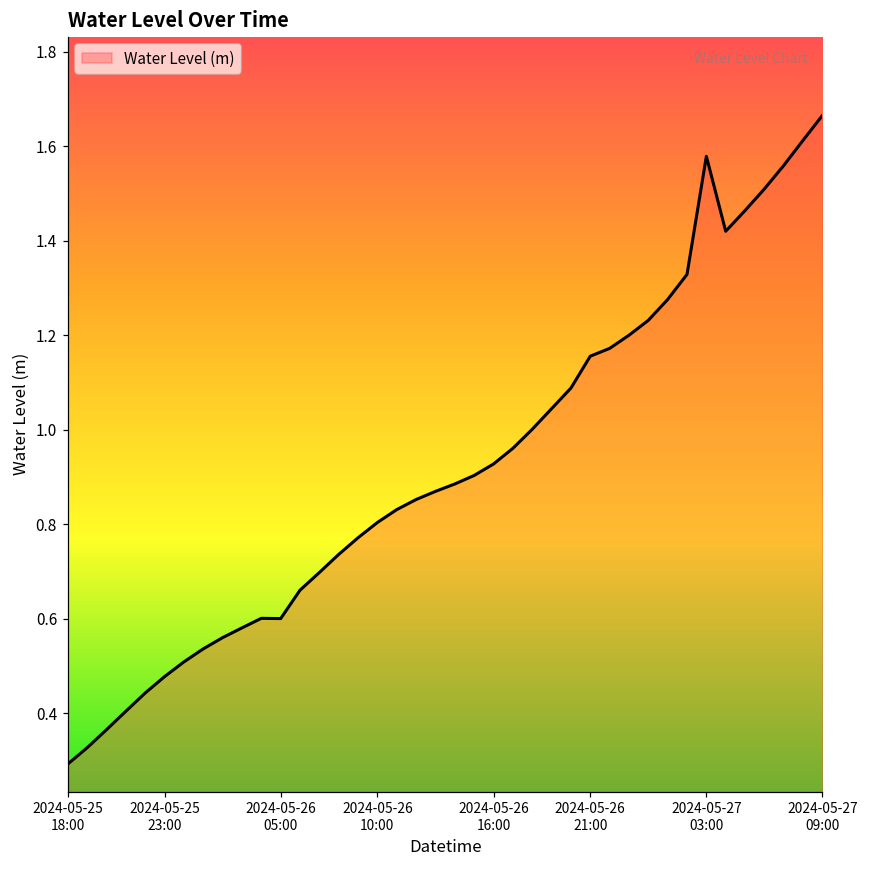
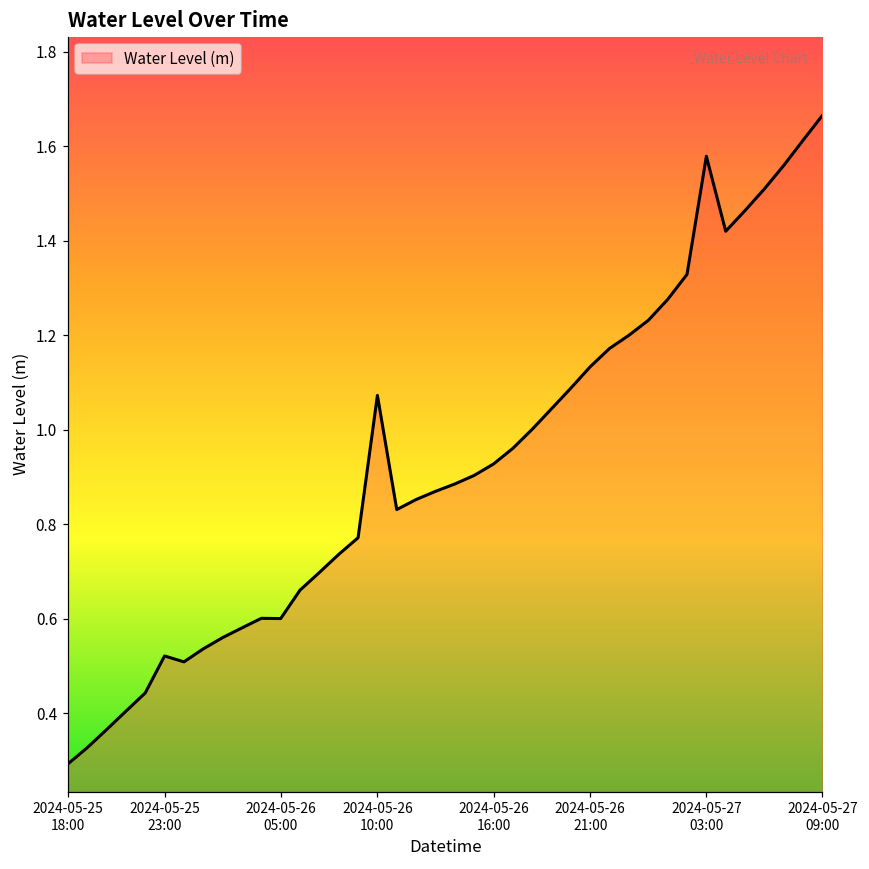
2024-05-25 23:00: 0.48 -> 0.52
2024-05-26 10:00: 0.80 -> 1.07
2024-05-26 21:00: 1.16 -> 1.13
